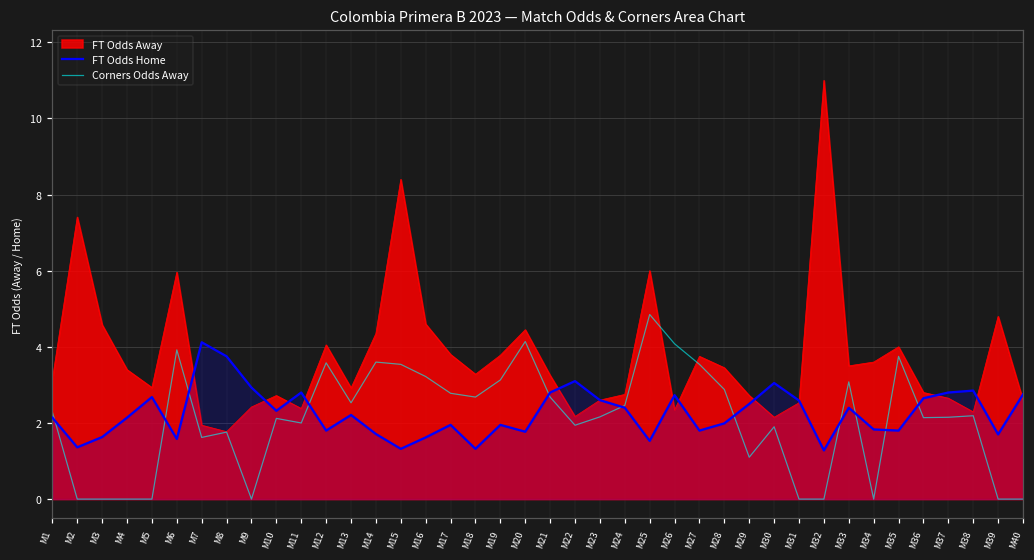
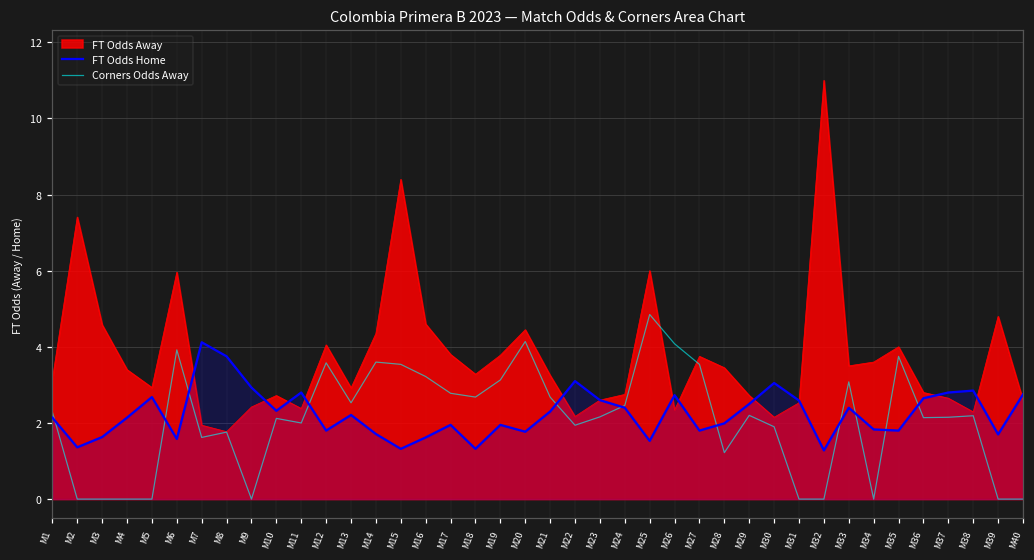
FT Odds Home, M21: 2.8 -> 2.3
Corners Odds Away, M28: 2.9 -> 1.2
Corners Odds Away, M29: 1.1 -> 2.2
